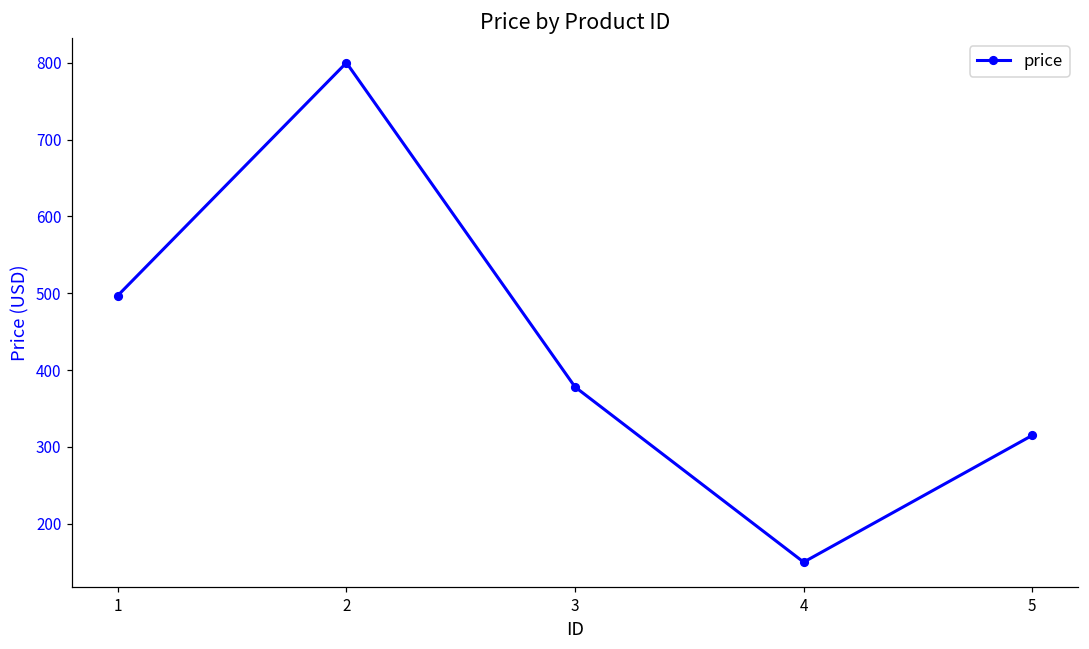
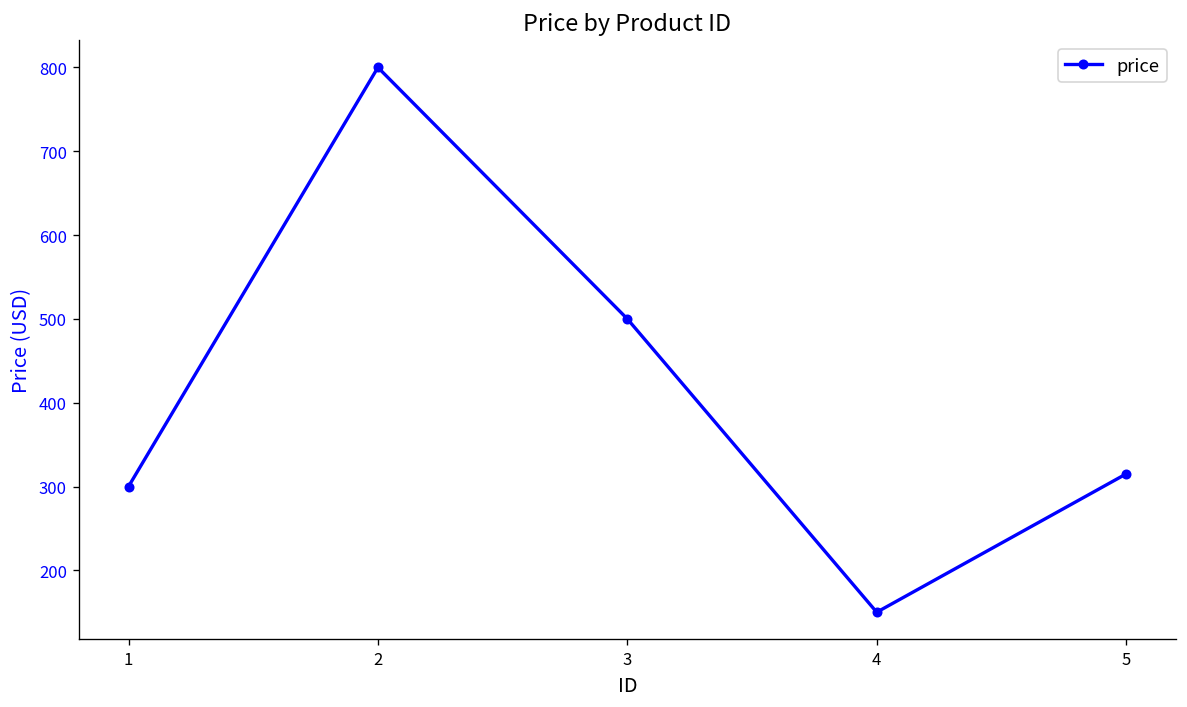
1: 500 -> 300
3: 380 -> 500
